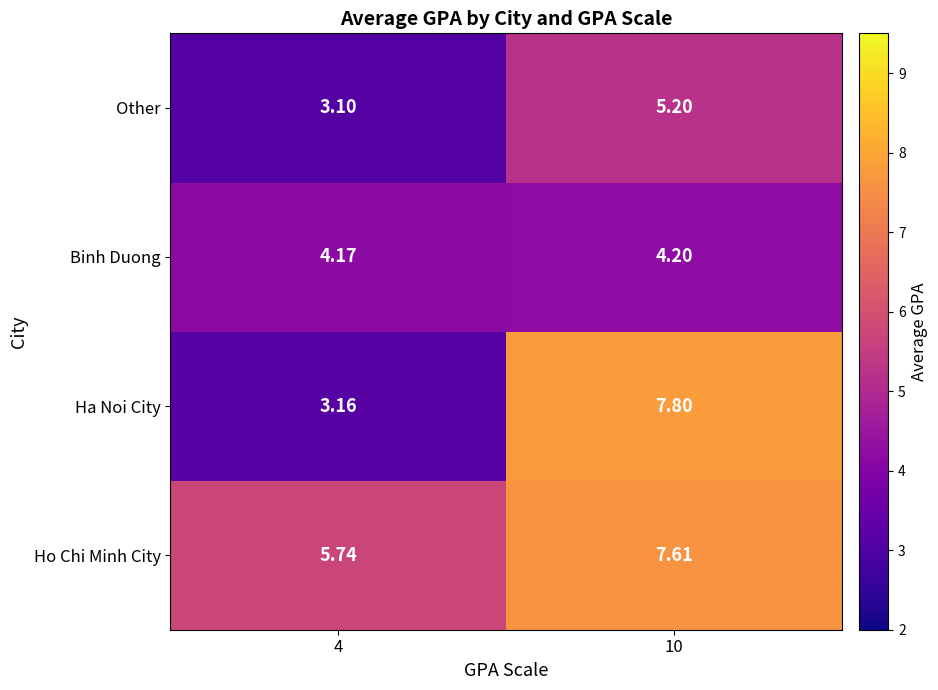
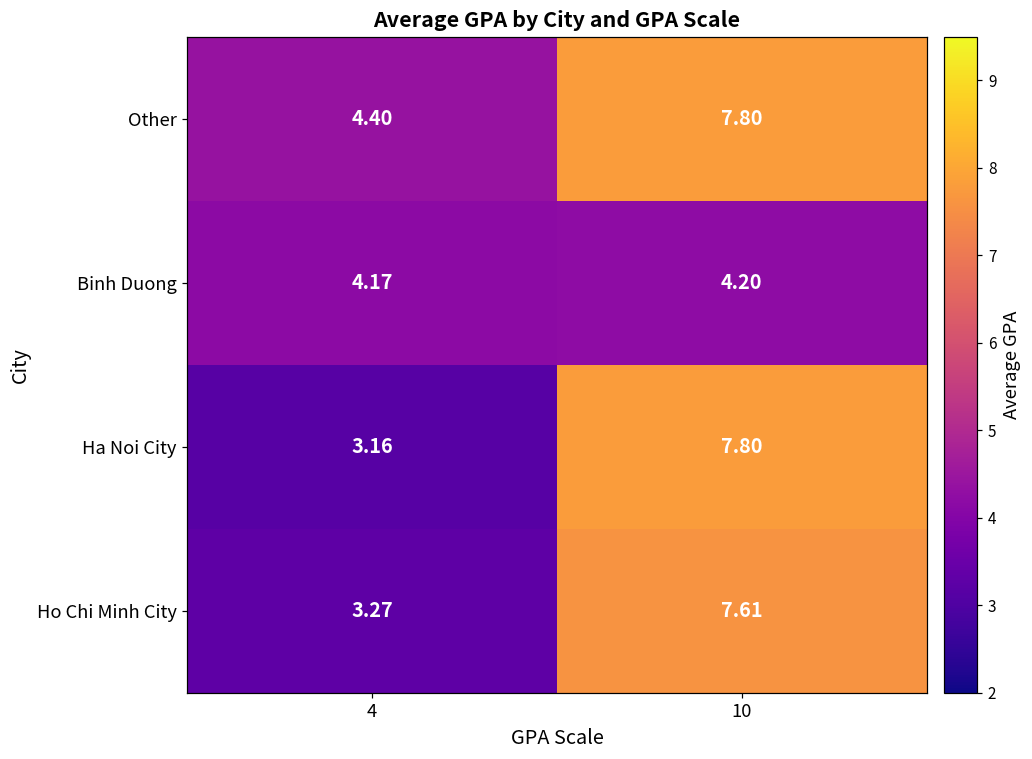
Other, 4: 3.10 -> 4.40
Other, 10: 5.20 -> 7.80
Ho Chi Minh City, 4: 5.74 -> 3.27
